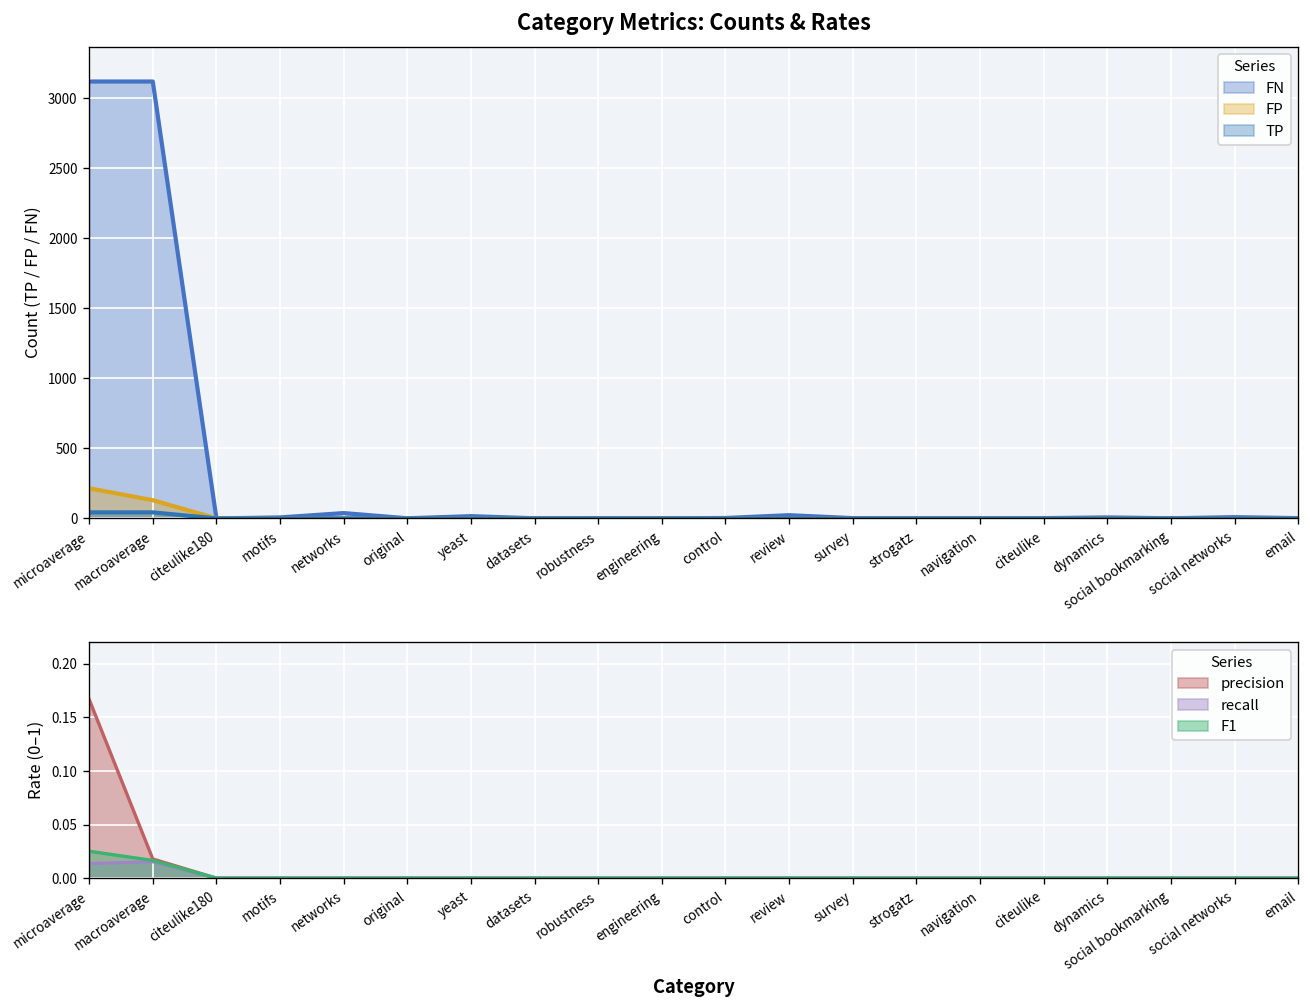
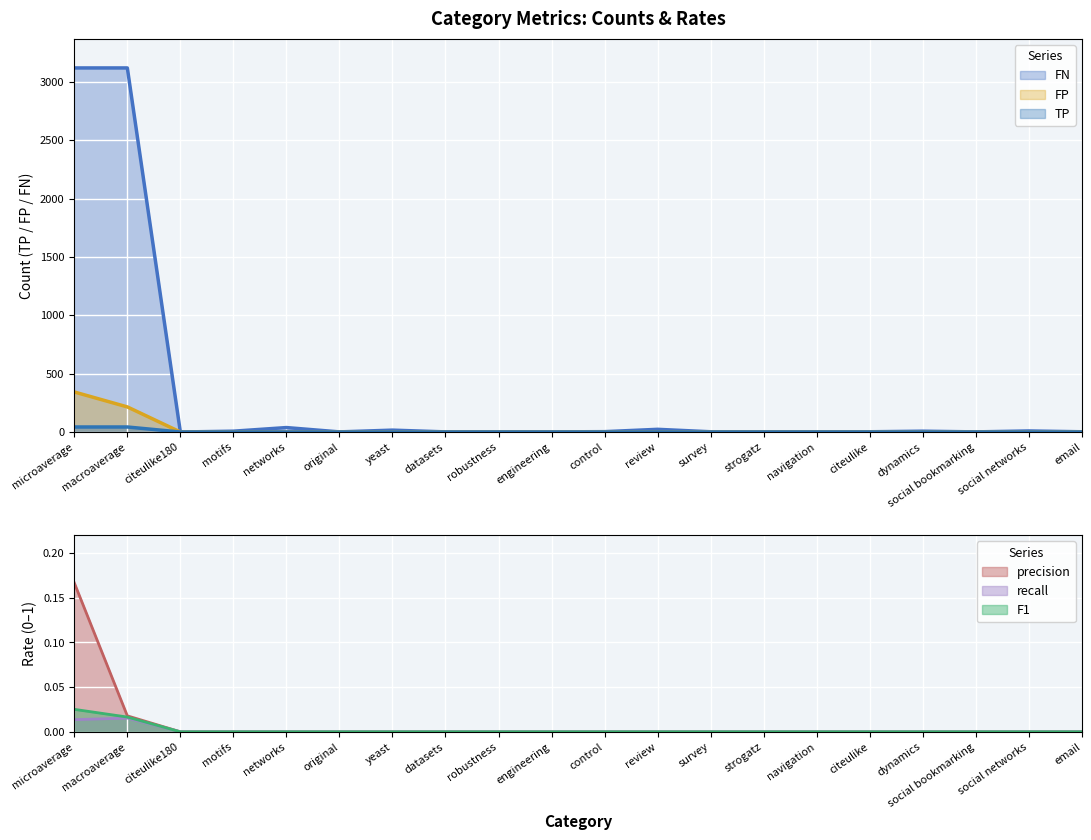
Category Metrics: Counts & Rates, FP, microaverage: 220 -> 340
Category Metrics: Counts & Rates, FP, macroaverage: 130 -> 220
